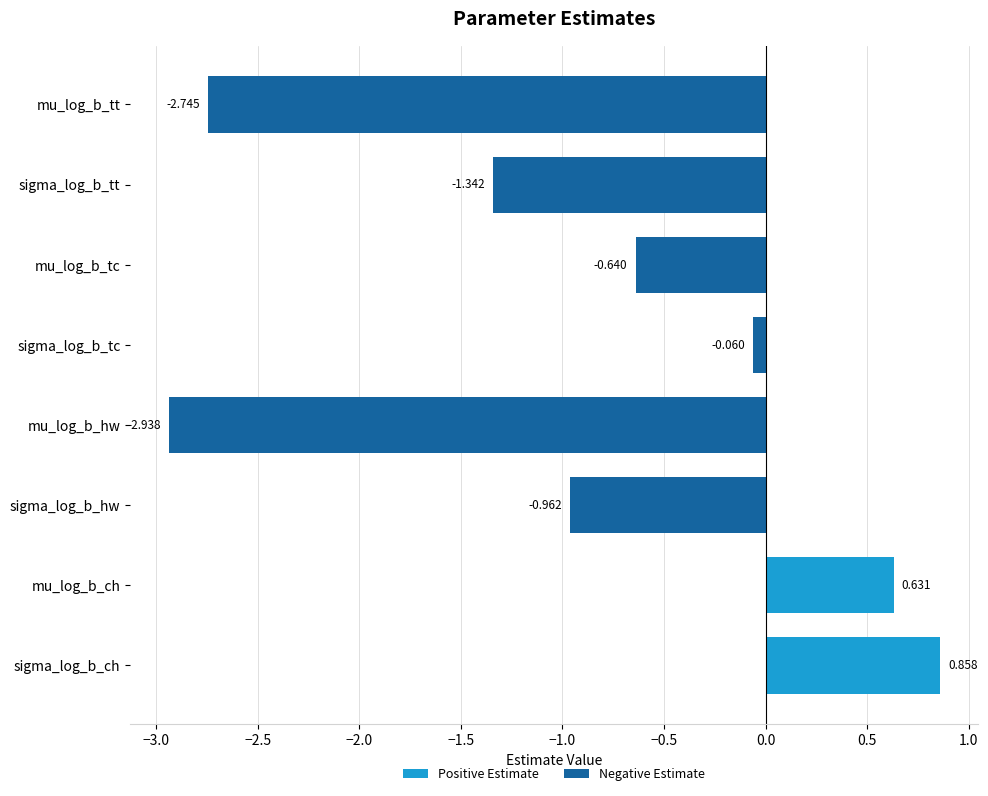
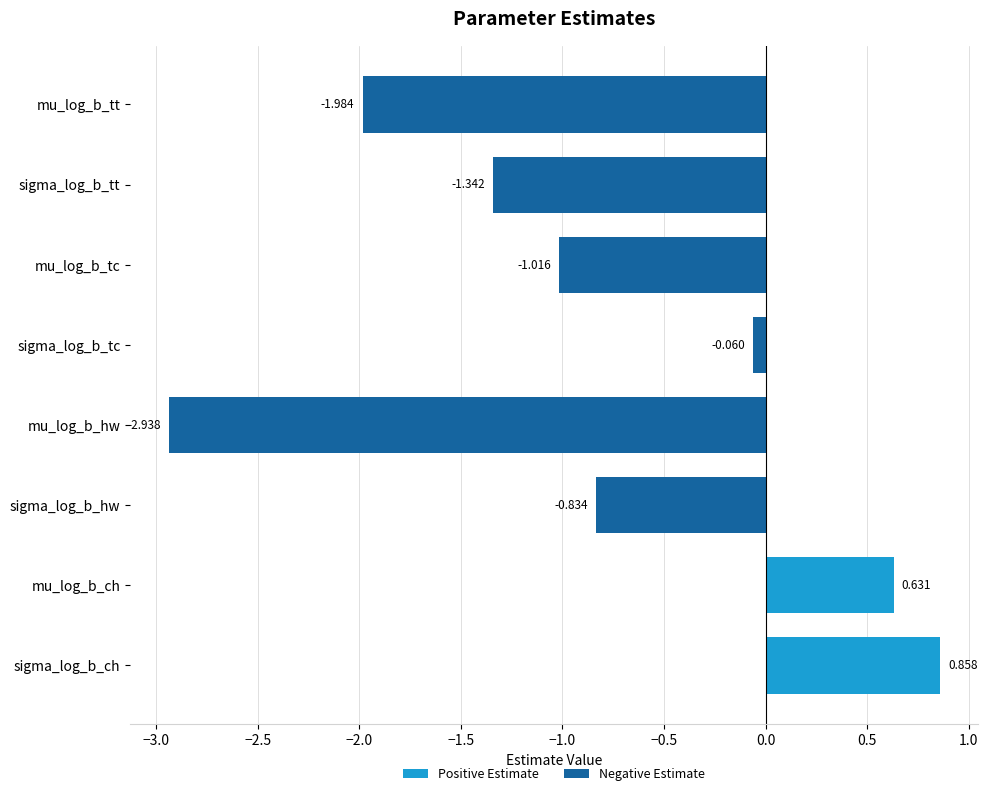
Negative Estimate, mu_log_b_tt: -2.745 -> -1.984
Negative Estimate, mu_log_b_tc: -0.640 -> -1.016
Negative Estimate, sigma_log_b_hw: -0.962 -> -0.834
